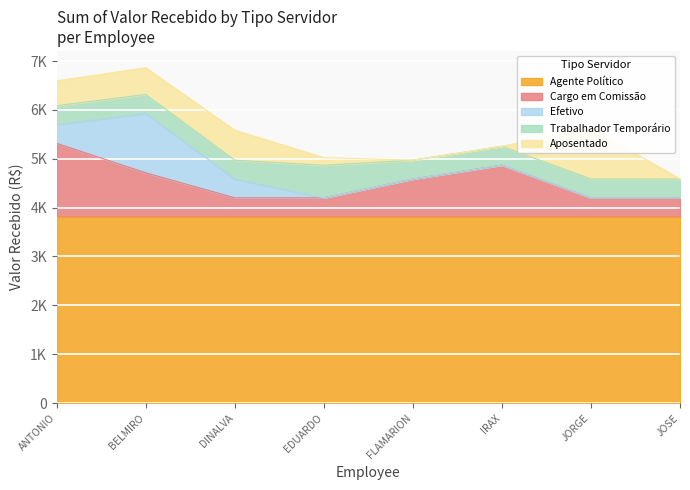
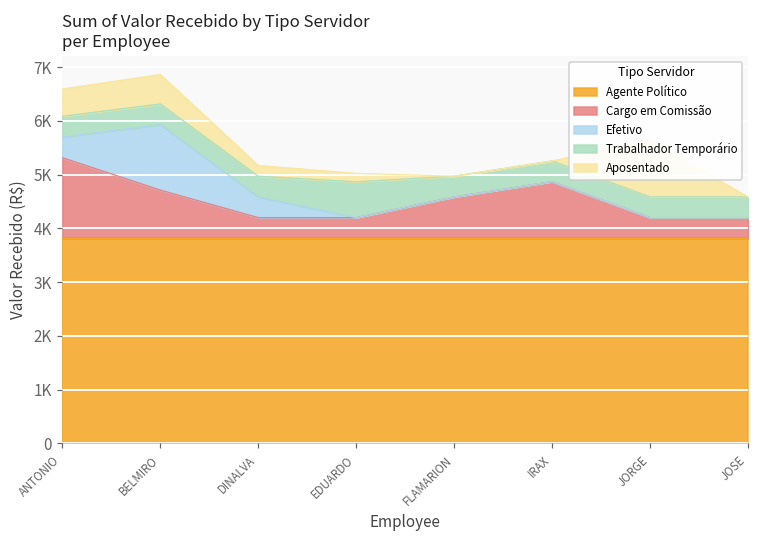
Aposentado, DINALVA: 600 -> 200
